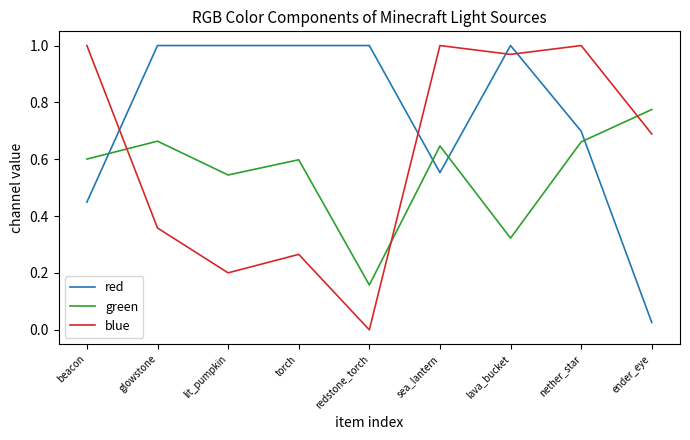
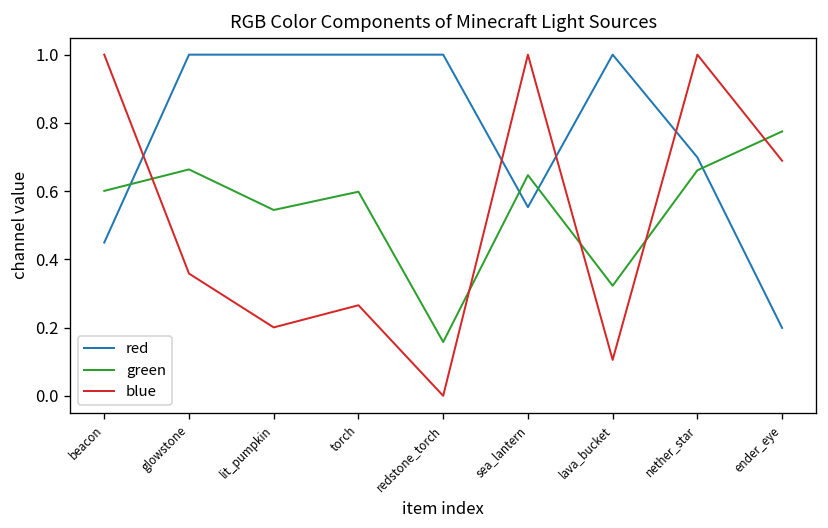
blue, lava_bucket: 0.97 -> 0.11
red, ender_eye: 0.03 -> 0.20
